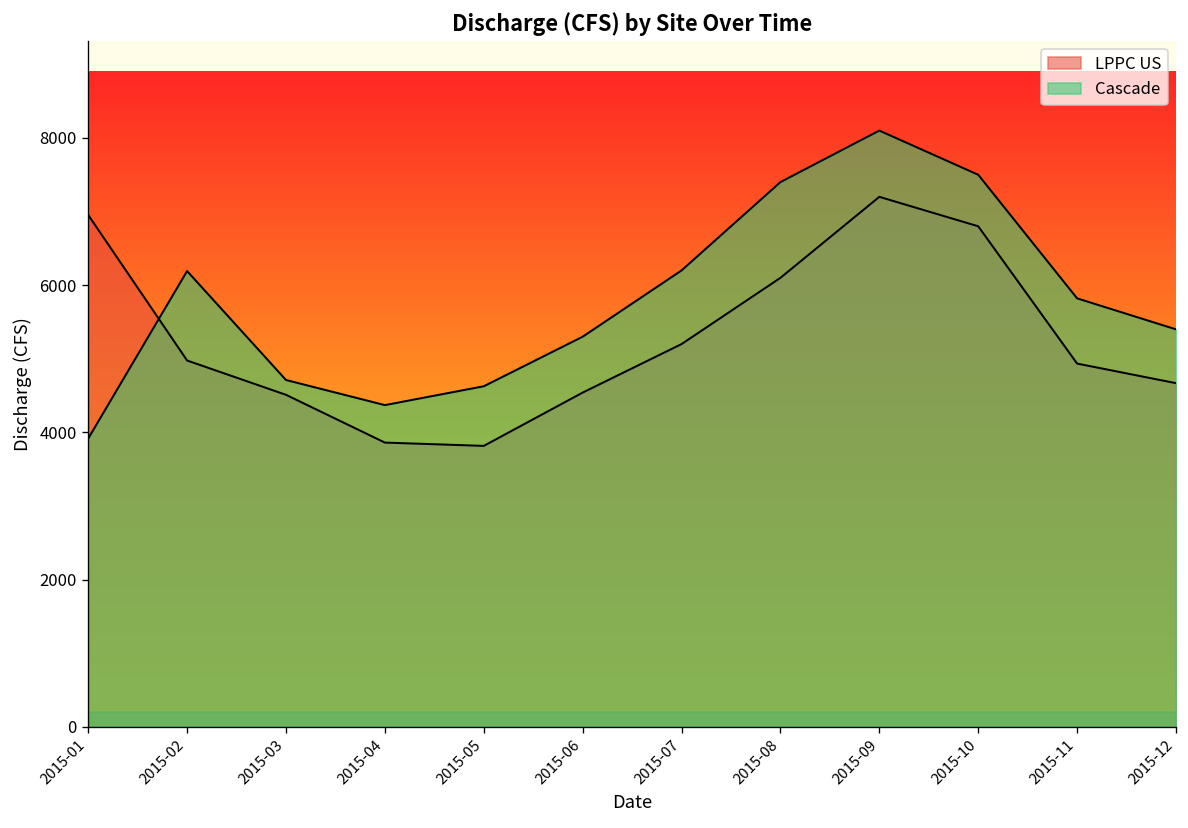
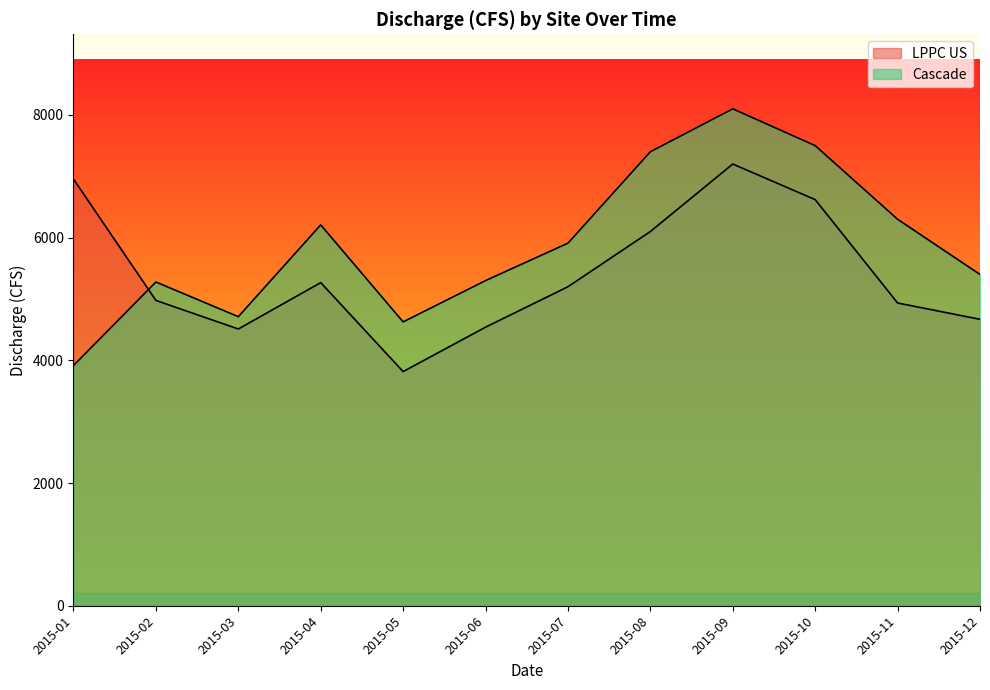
Cascade, 2015-02: 6200 -> 5300
LPPC US, 2015-04: 3900 -> 5300
Cascade, 2015-04: 4400 -> 6200
Cascade, 2015-07: 6200 -> 5900
LPPC US, 2015-10: 6800 -> 6600
Cascade, 2015-11: 5800 -> 6300
